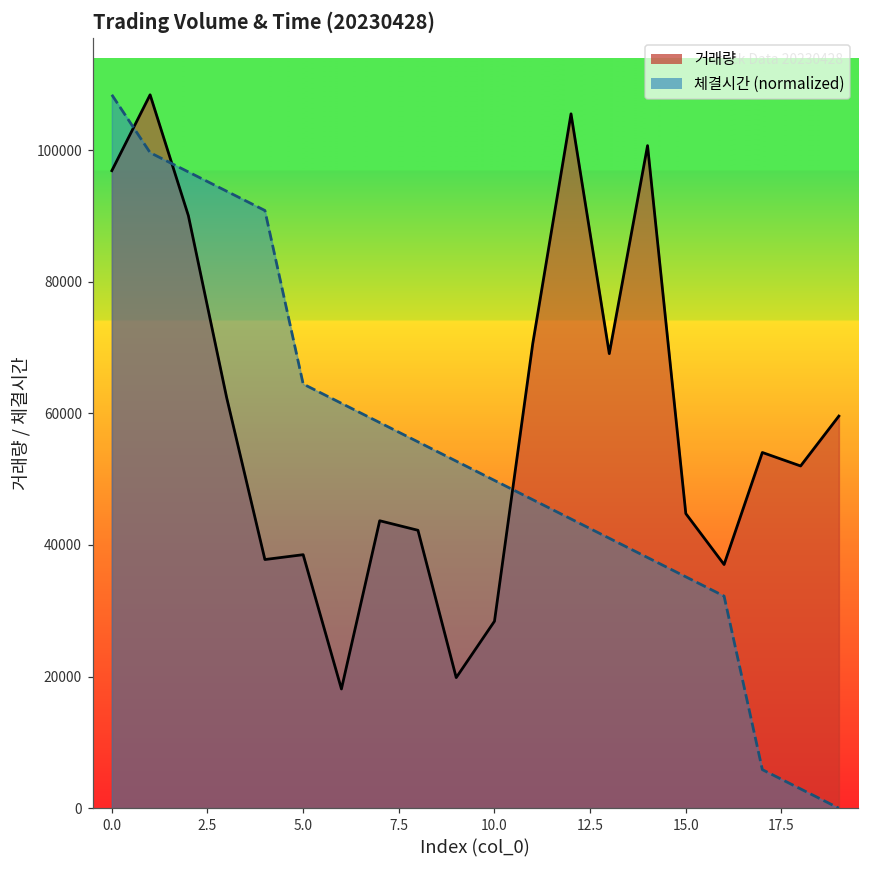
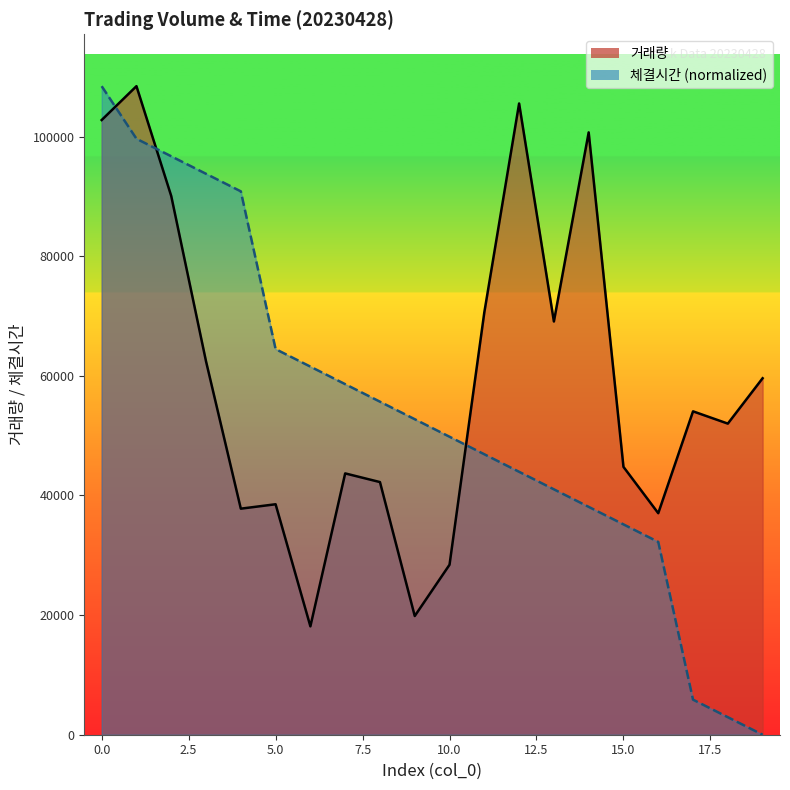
거래량, 0.0: 97000 -> 103000
